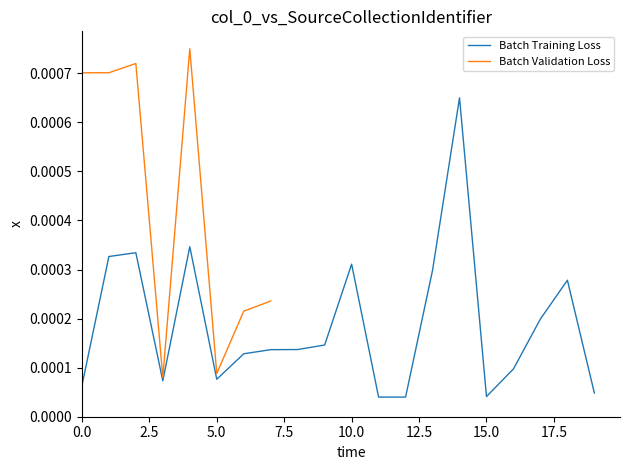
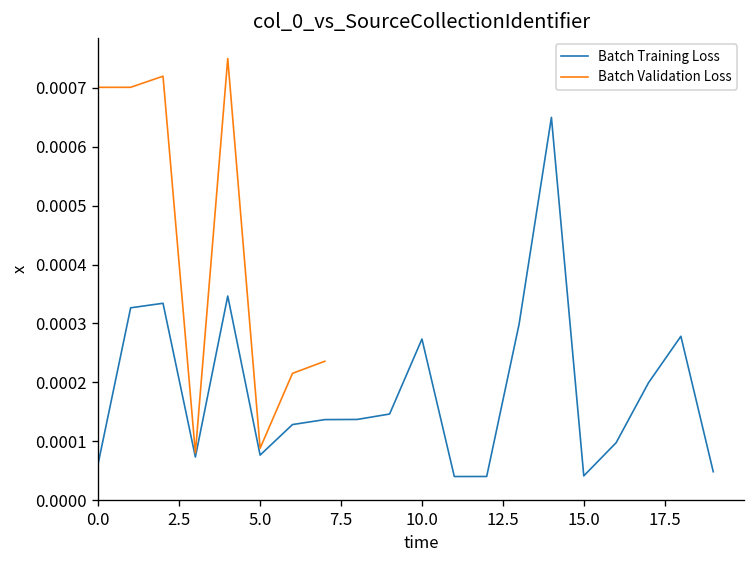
Batch Training Loss, 10.0: 0.00031 -> 0.00027
